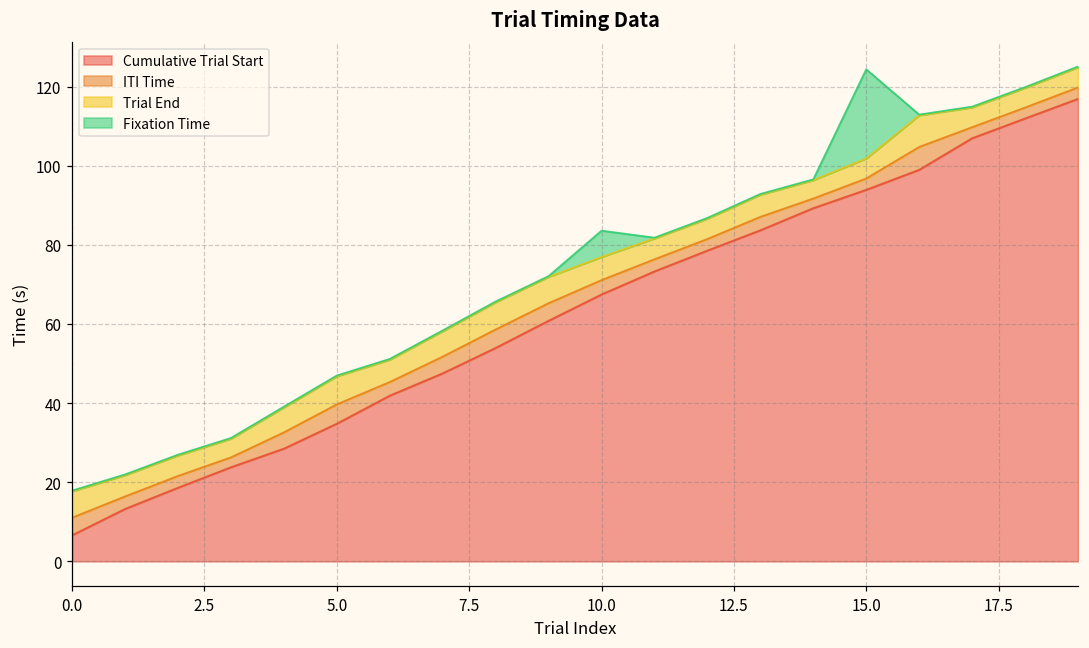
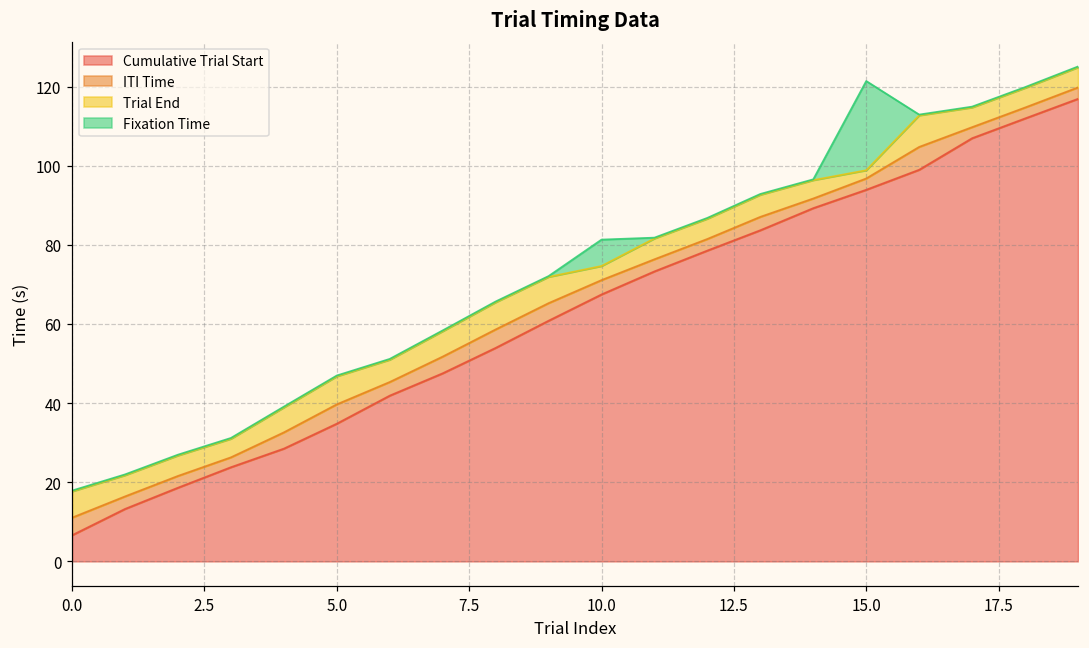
Trial End, 10.0: 6 -> 4
Trial End, 15.0: 5 -> 2
